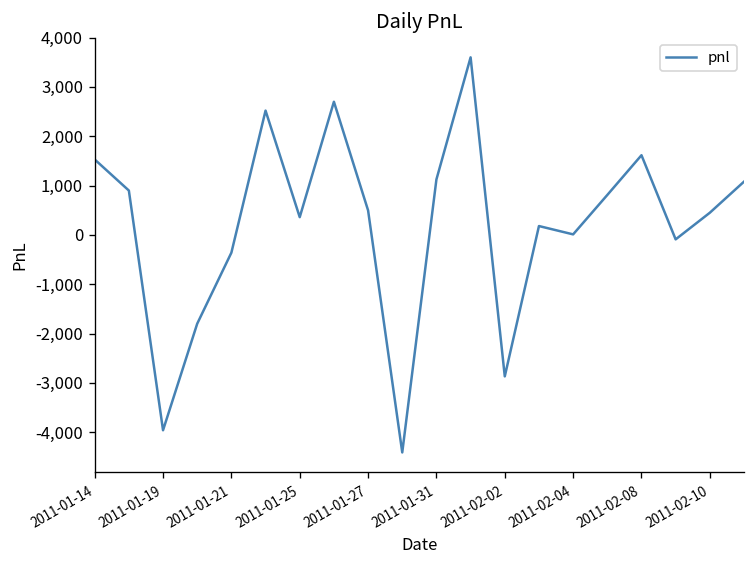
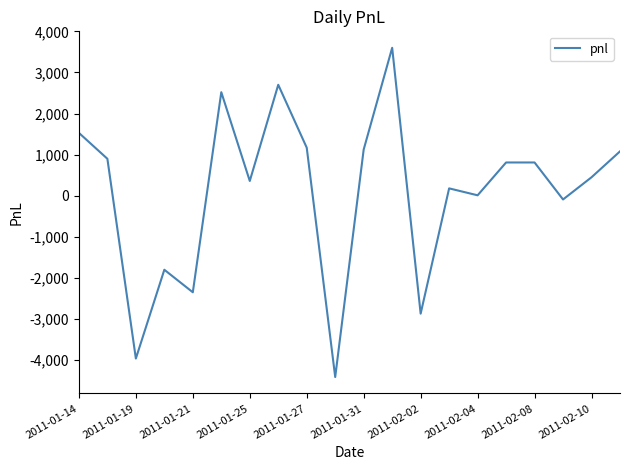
2011-01-21: -400 -> -2,300
2011-01-27: 500 -> 1,200
2011-02-08: 1,600 -> 800
